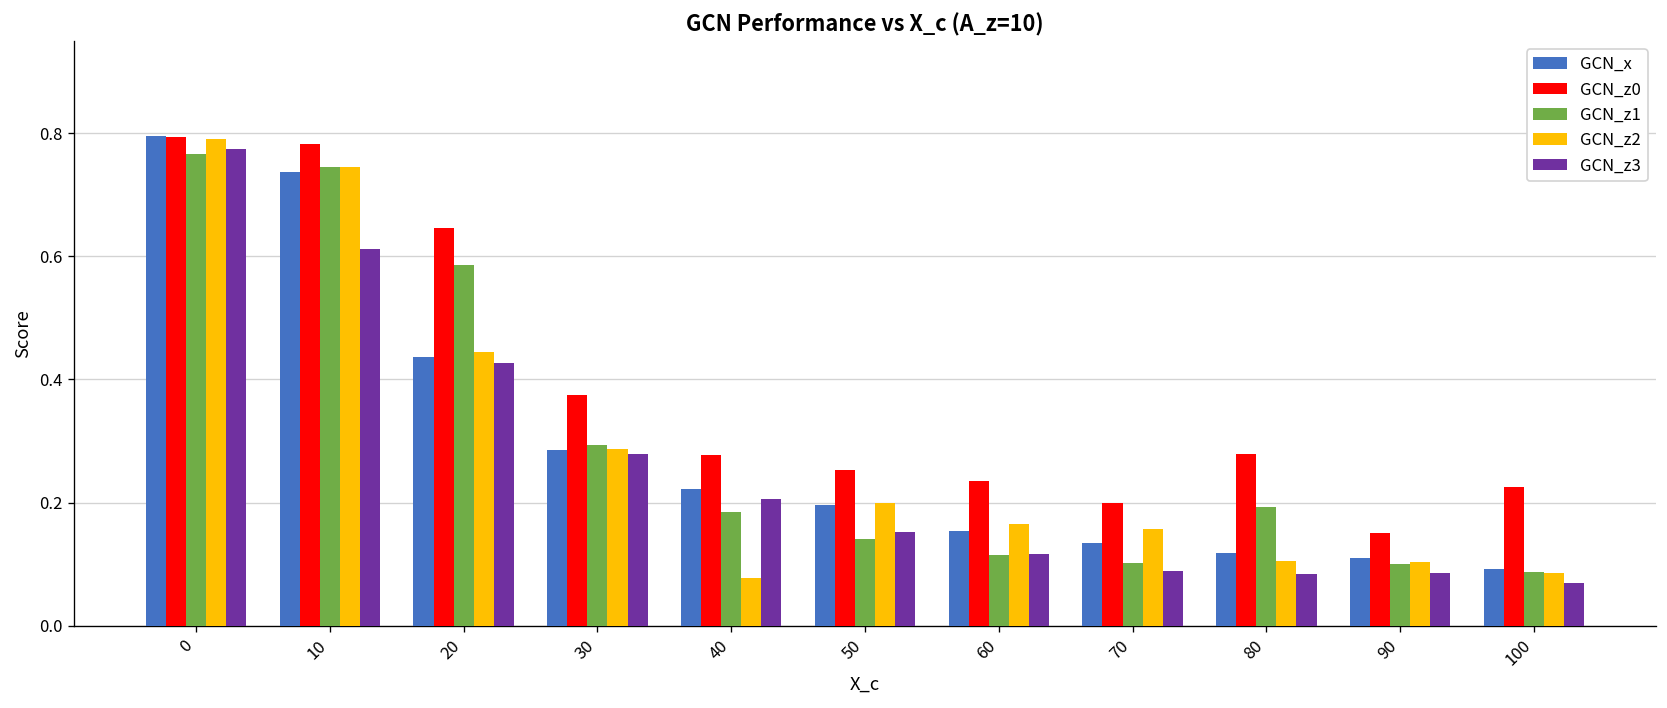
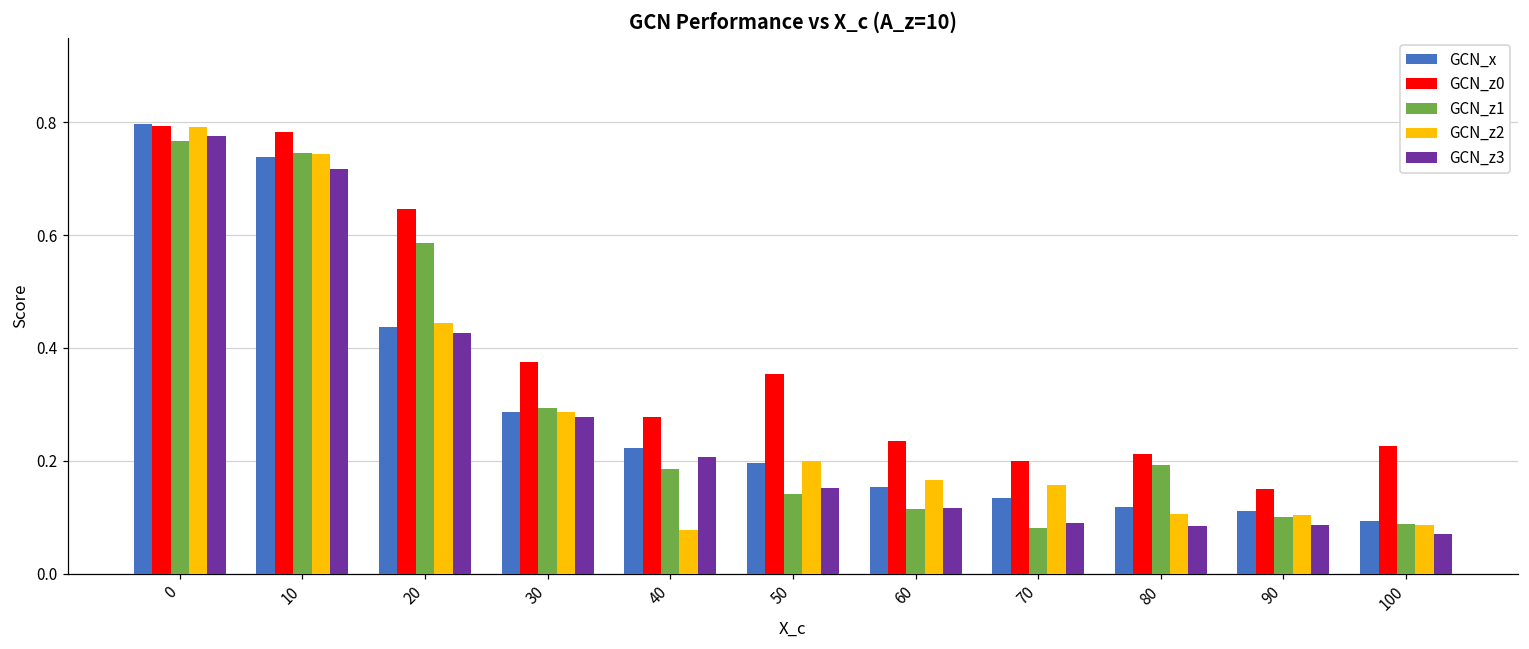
GCN_z3, 10: 0.61 -> 0.72
GCN_z0, 50: 0.25 -> 0.35
GCN_z1, 70: 0.10 -> 0.08
GCN_z0, 80: 0.28 -> 0.21
